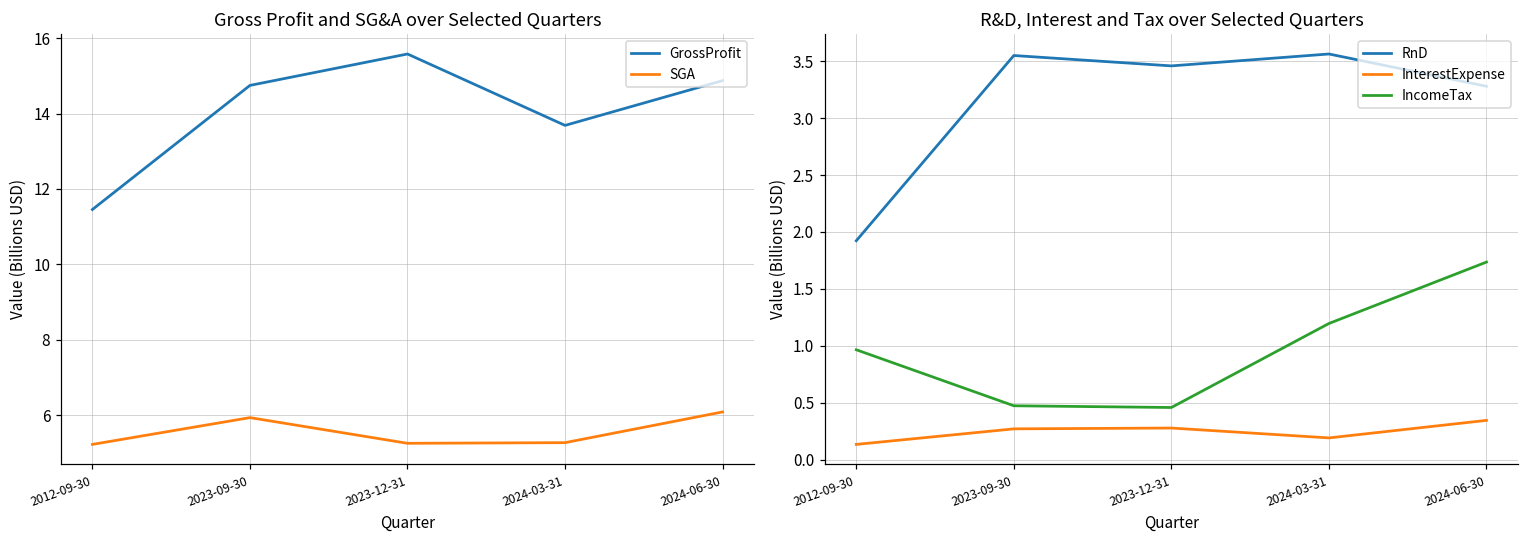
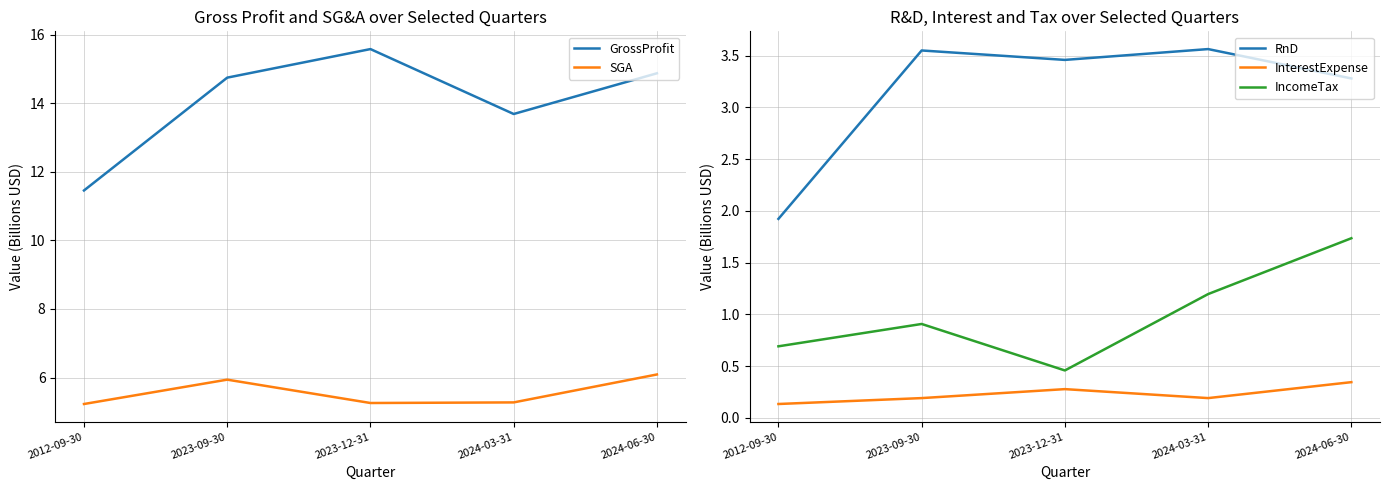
R&D, Interest and Tax over Selected Quarters, IncomeTax, 2012-09-30: 0.97 -> 0.69
R&D, Interest and Tax over Selected Quarters, InterestExpense, 2023-09-30: 0.27 -> 0.19
R&D, Interest and Tax over Selected Quarters, IncomeTax, 2023-09-30: 0.47 -> 0.91
